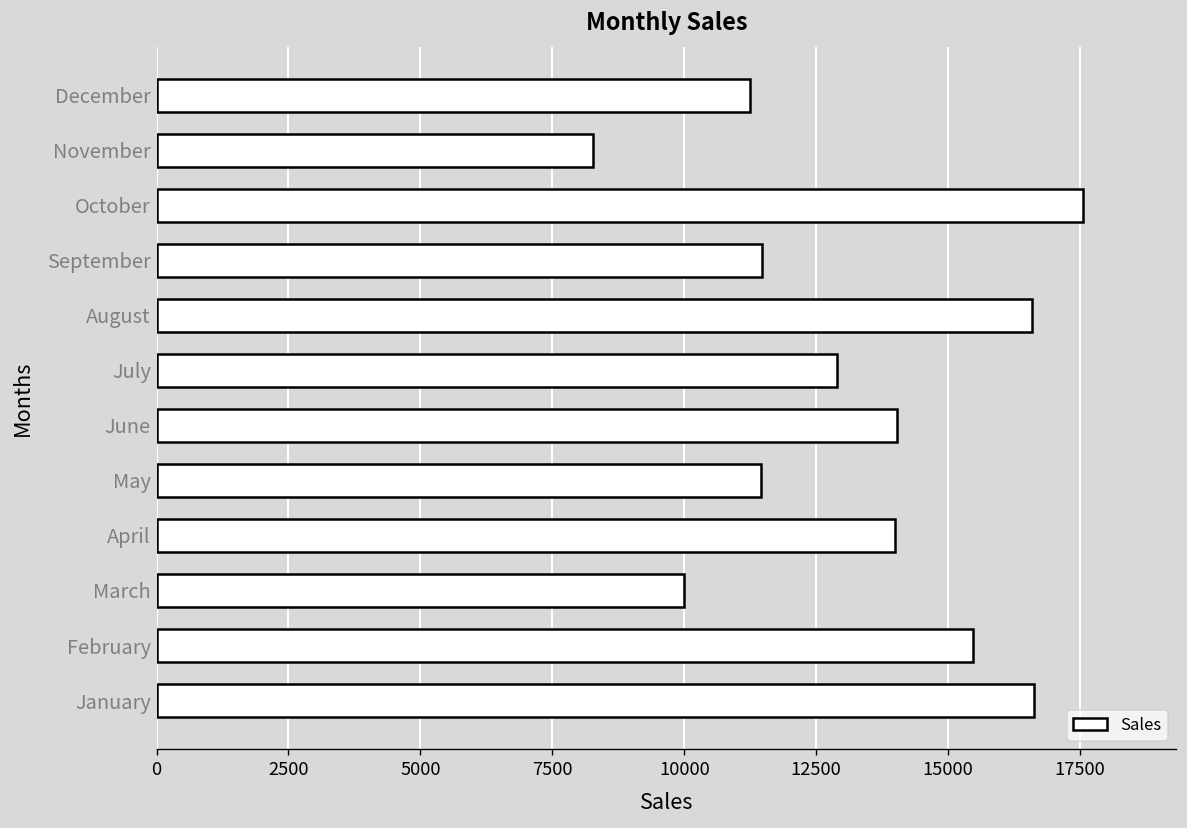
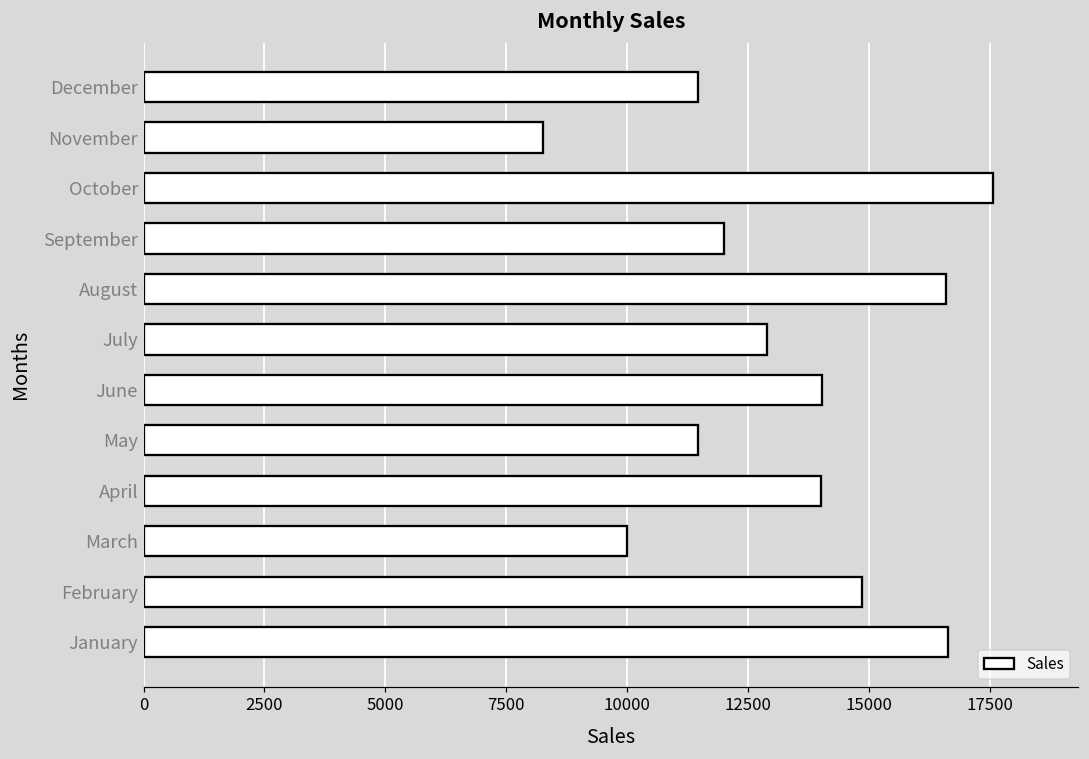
December: 11300 -> 11500
September: 11500 -> 12000
February: 15500 -> 14900
